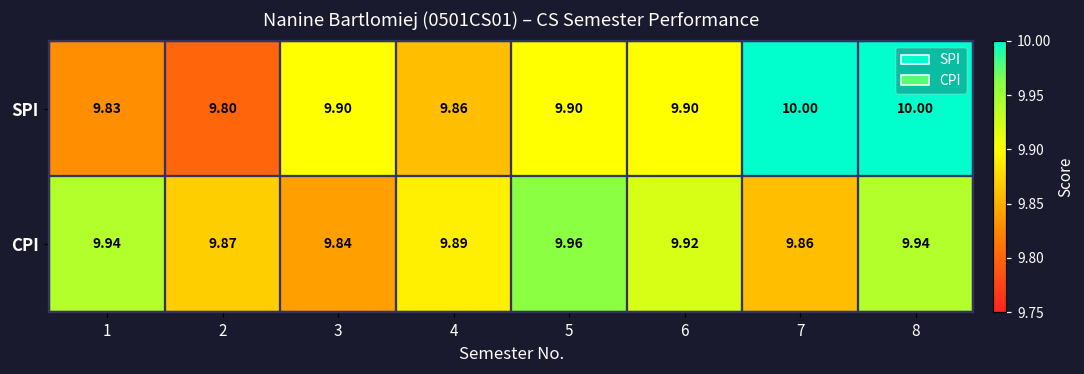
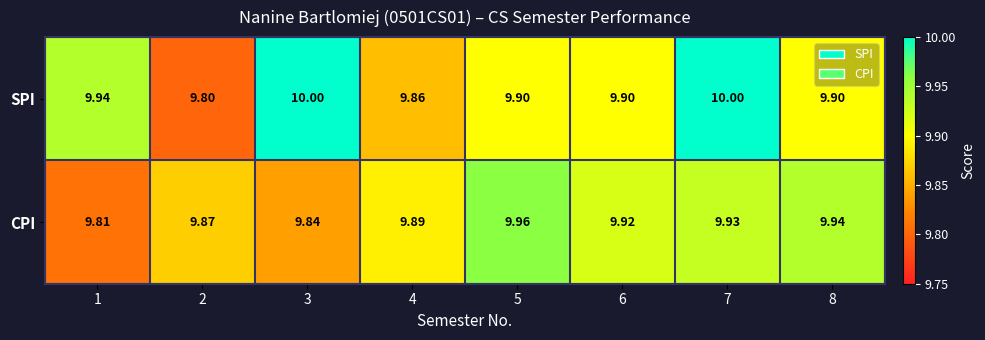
SPI, 1: 9.83 -> 9.94
SPI, 3: 9.90 -> 10.00
SPI, 8: 10.00 -> 9.90
CPI, 1: 9.94 -> 9.81
CPI, 7: 9.86 -> 9.93
